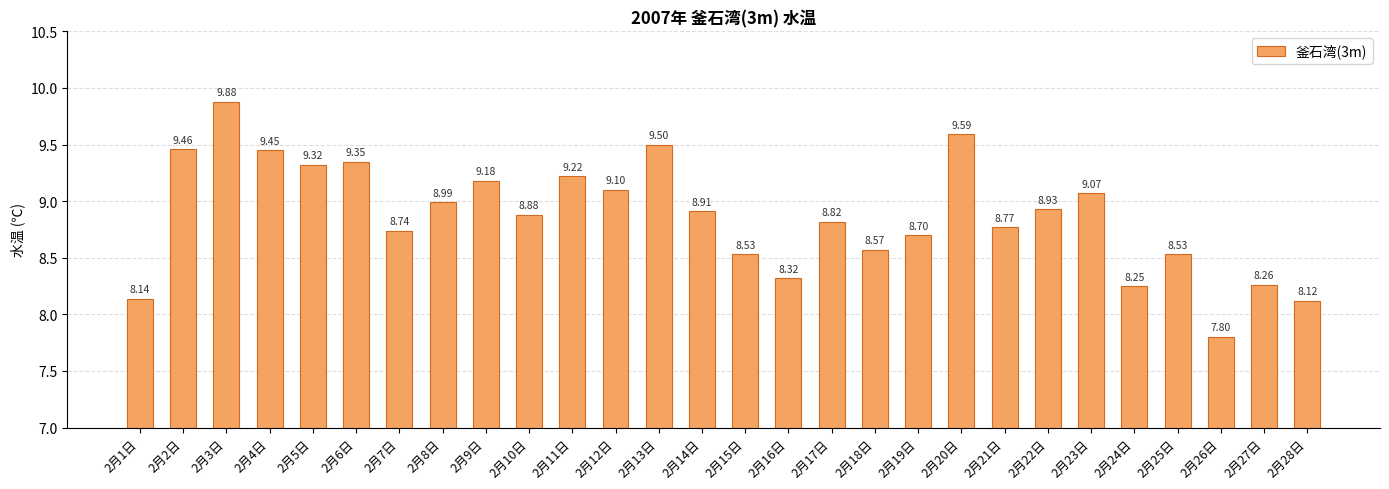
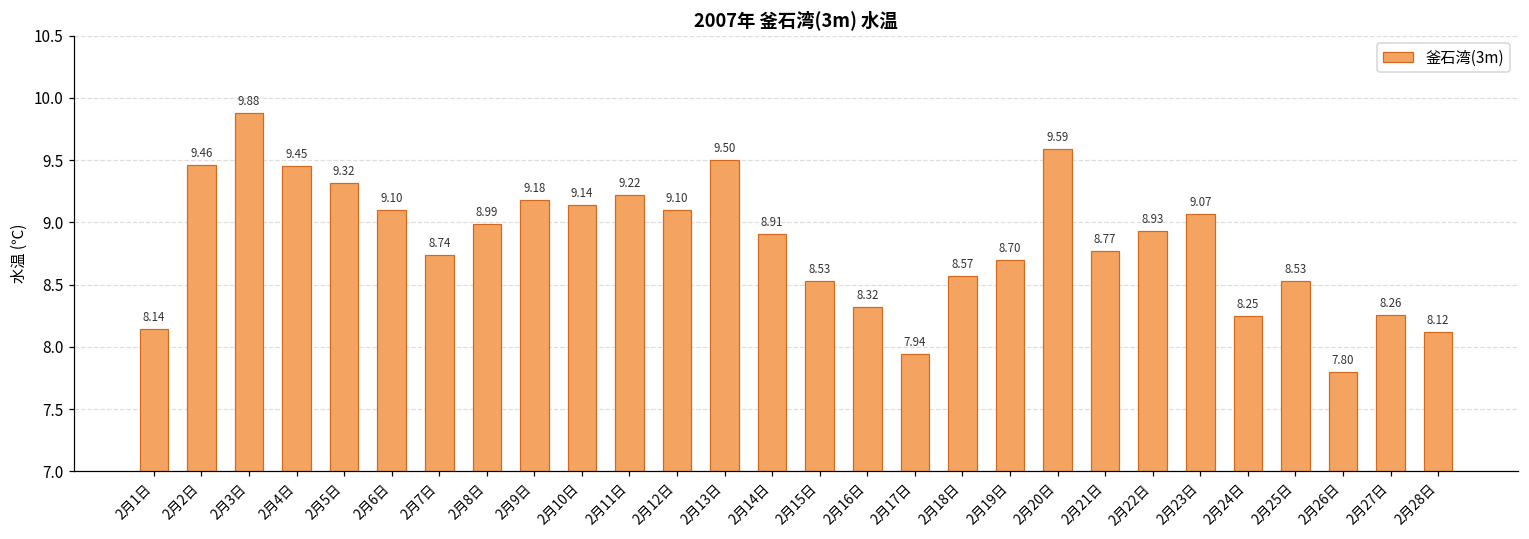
2月6日: 9.35 -> 9.10
2月10日: 8.88 -> 9.14
2月17日: 8.82 -> 7.94
